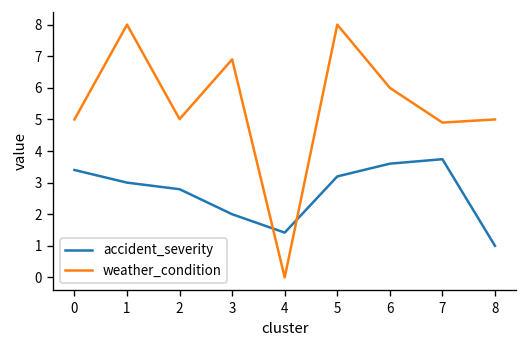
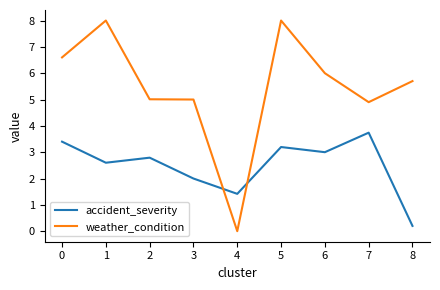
weather_condition, 0: 5.0 -> 6.6
accident_severity, 1: 3.0 -> 2.6
weather_condition, 3: 6.9 -> 5.0
accident_severity, 6: 3.6 -> 3.0
accident_severity, 8: 1.0 -> 0.2
weather_condition, 8: 5.0 -> 5.7
